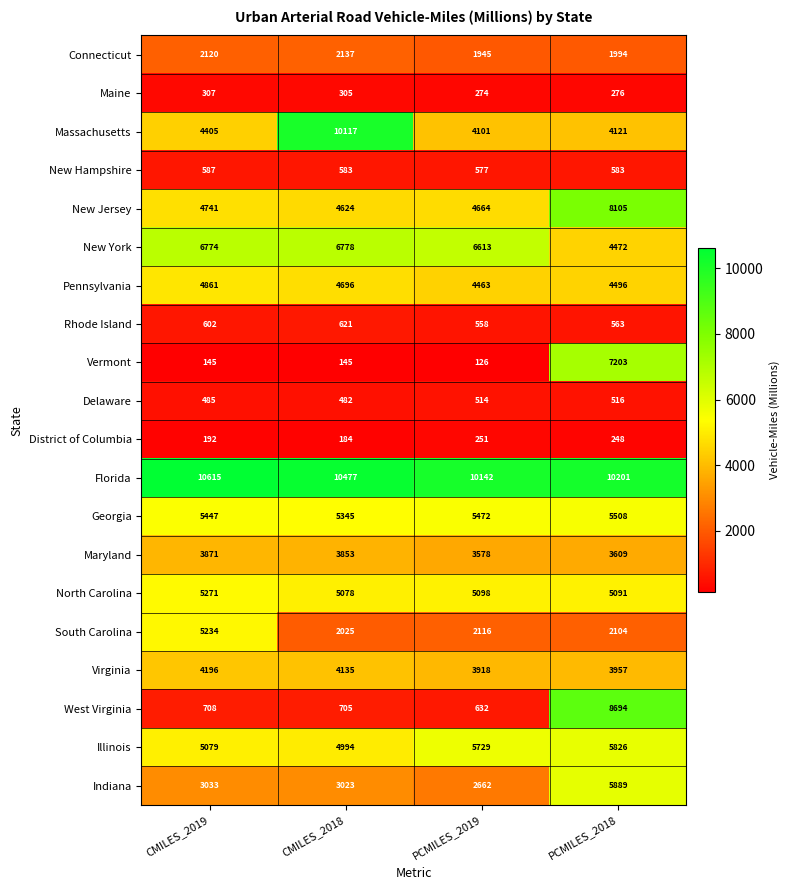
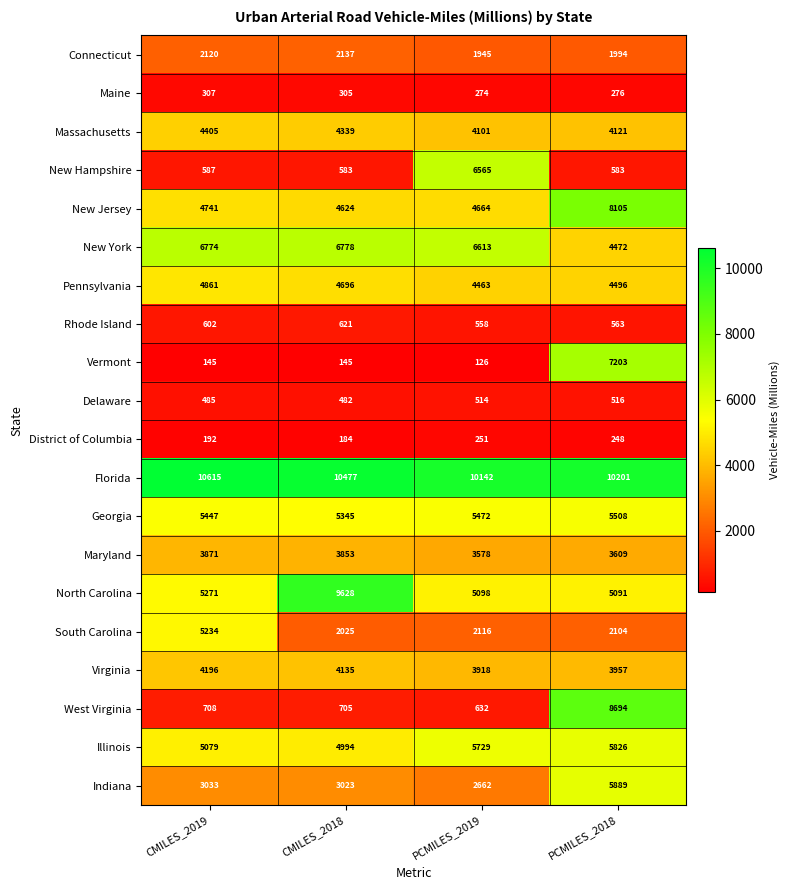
Massachusetts, CMILES_2018: 10117 -> 4339
New Hampshire, PCMILES_2019: 577 -> 6565
North Carolina, CMILES_2018: 5078 -> 9628
